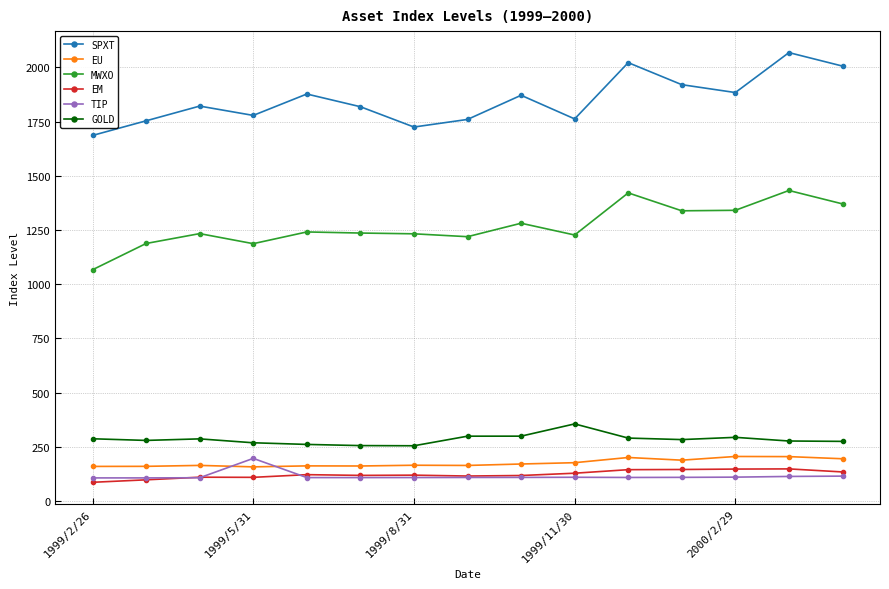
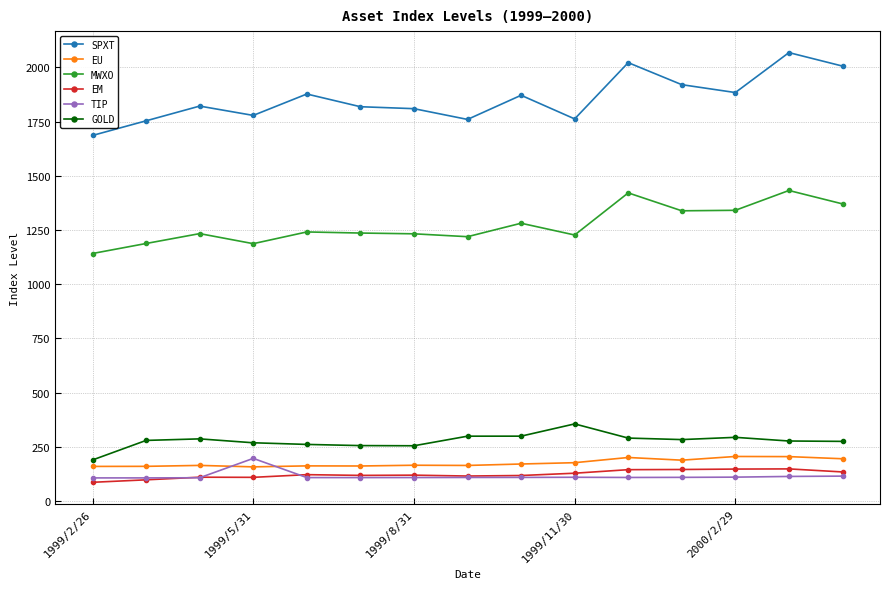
MWXO, 1999/2/26: 1070 -> 1140
GOLD, 1999/2/26: 290 -> 190
SPXT, 1999/8/31: 1720 -> 1810
